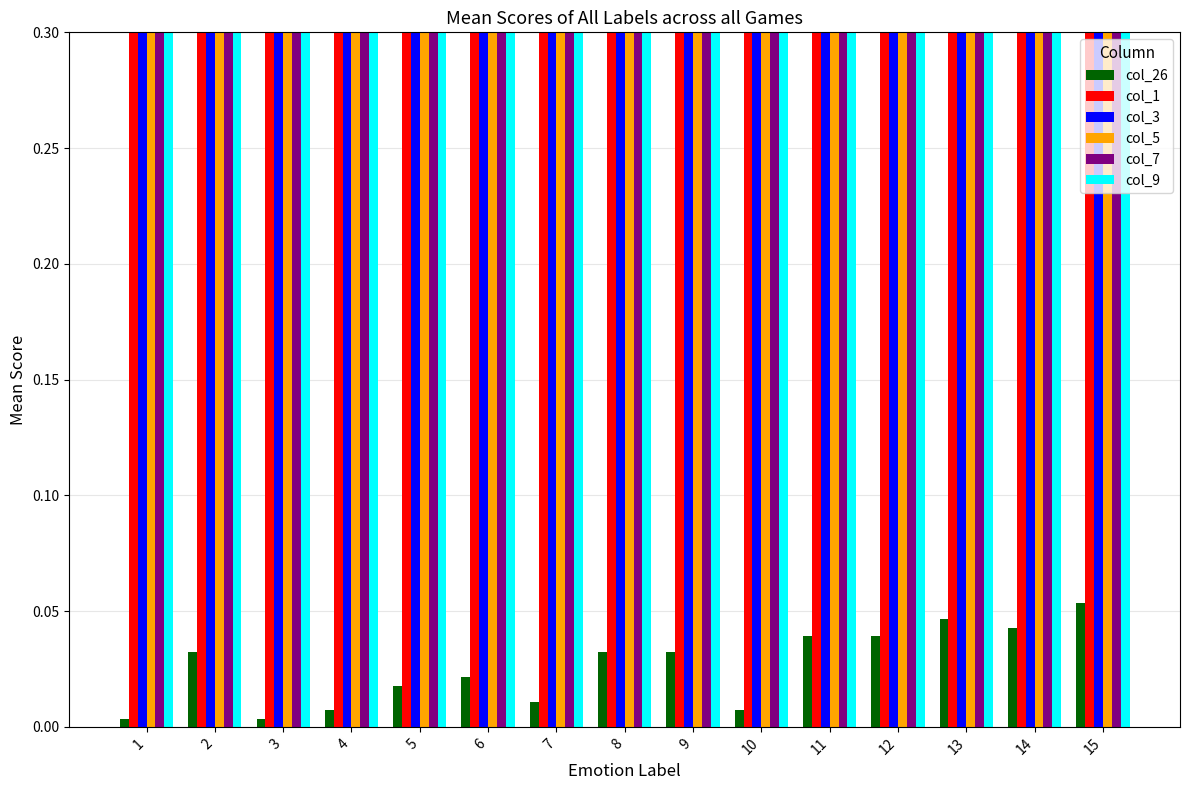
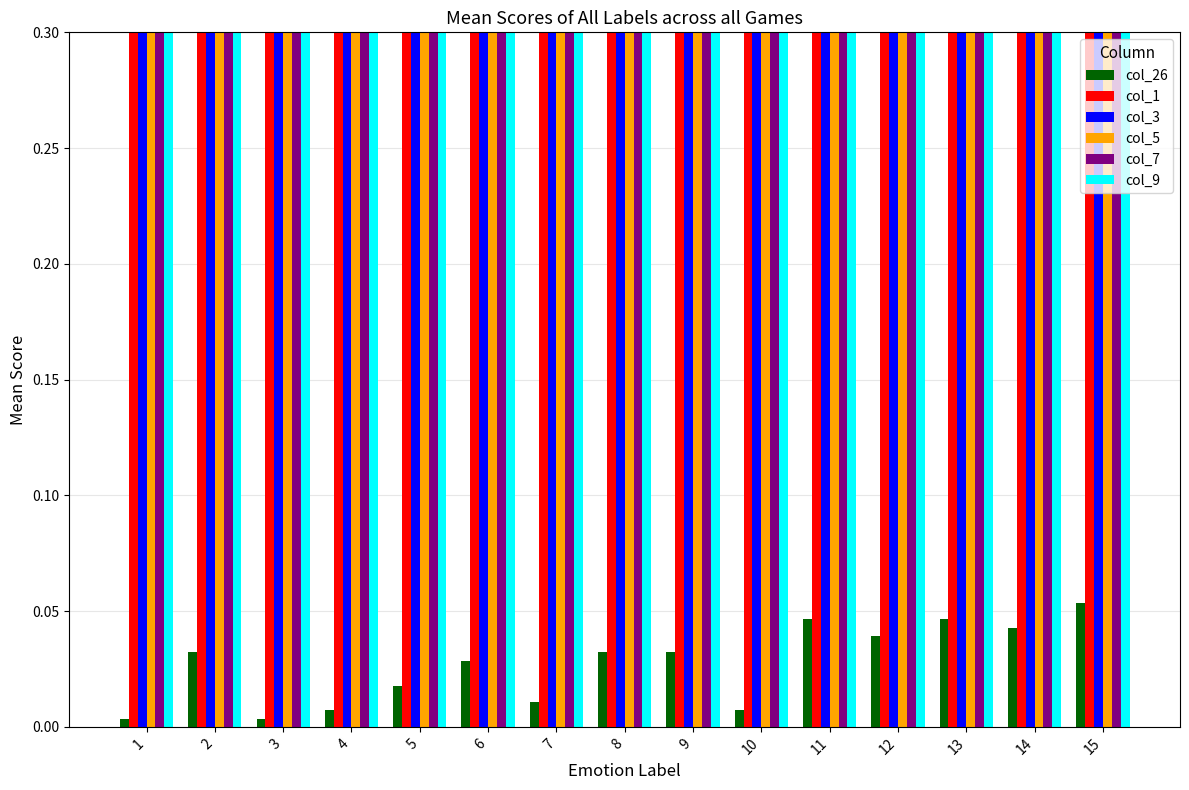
col_26, 6: 0.021 -> 0.029
col_26, 11: 0.039 -> 0.046
